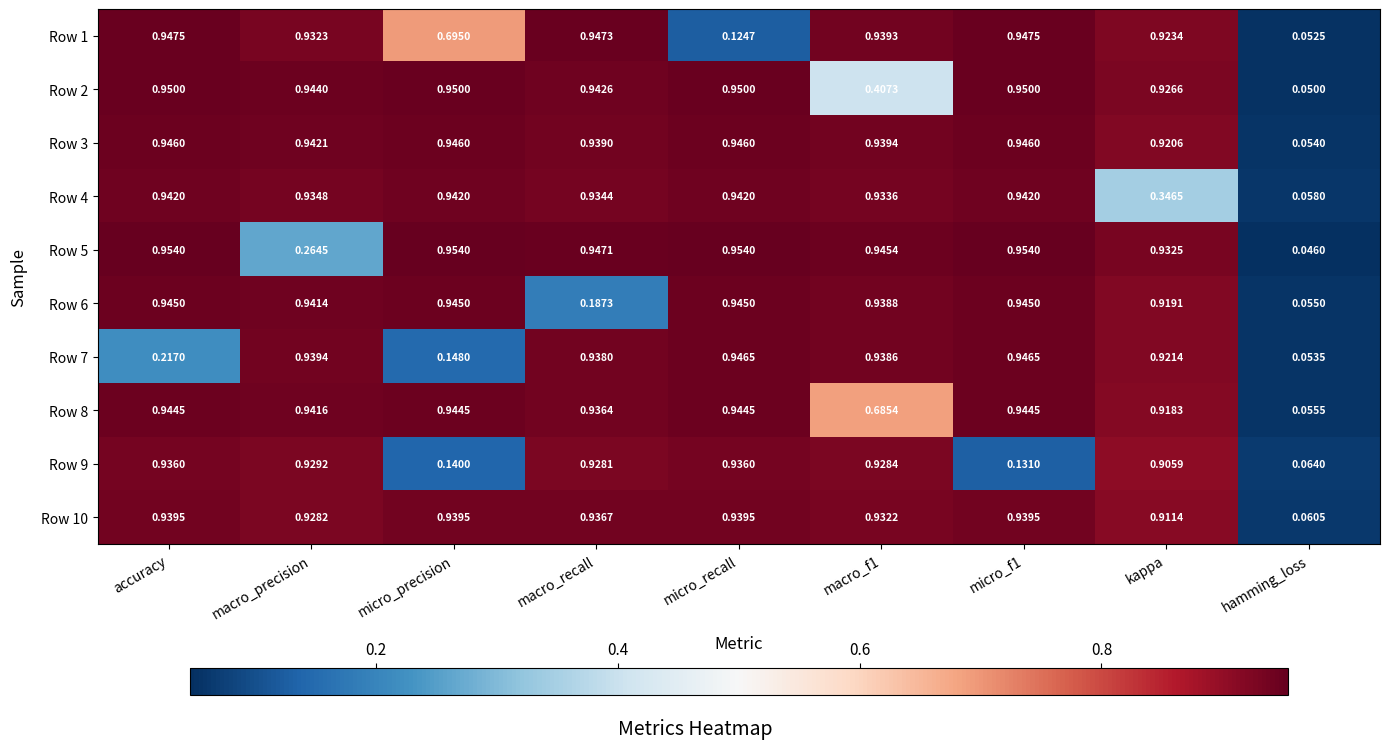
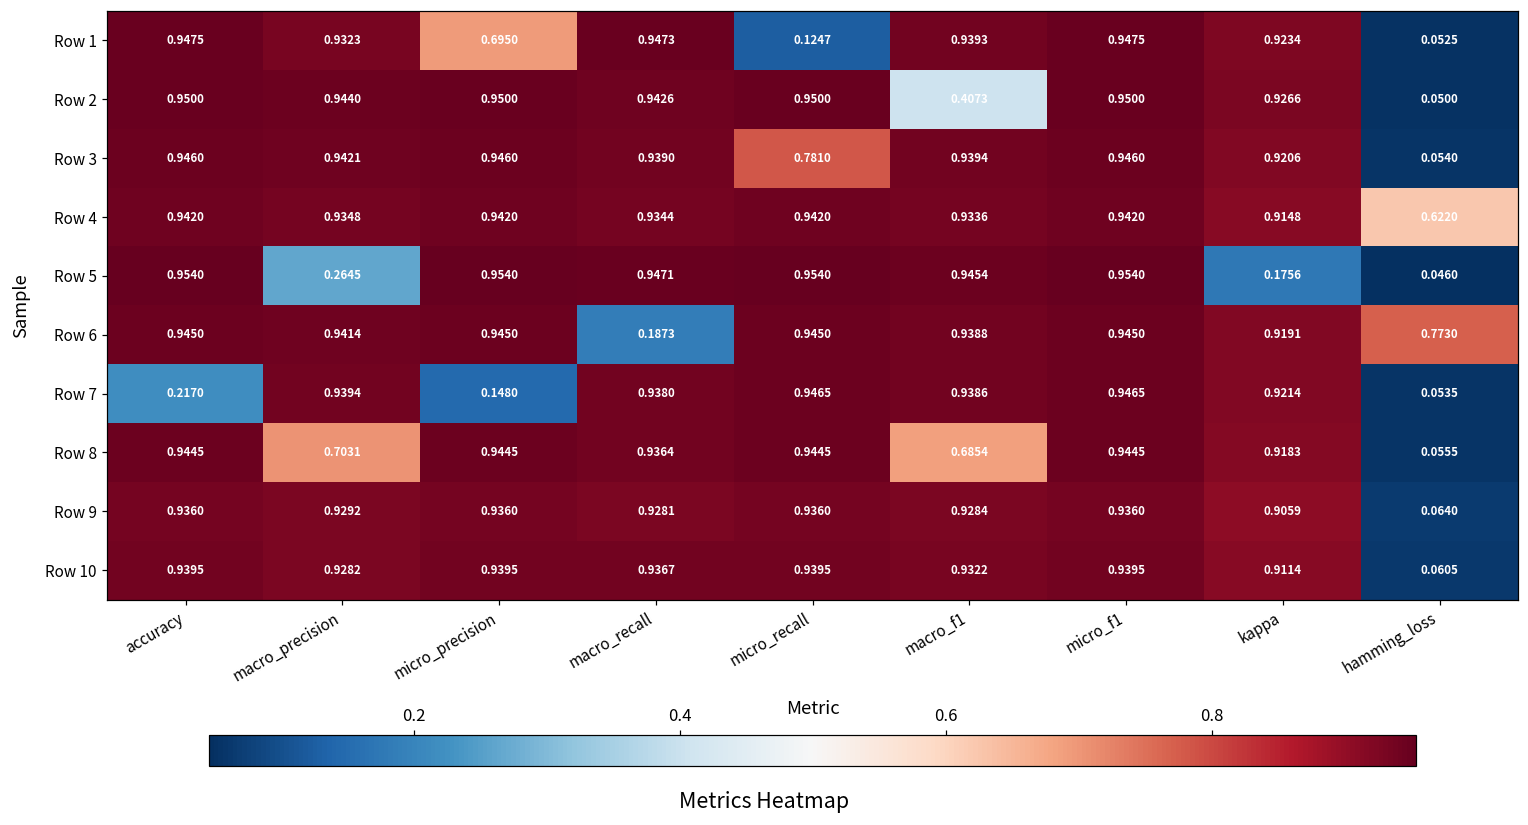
Row 3, micro_recall: 0.9460 -> 0.7810
Row 4, kappa: 0.3465 -> 0.9148
Row 4, hamming_loss: 0.0580 -> 0.6220
Row 5, kappa: 0.9325 -> 0.1756
Row 6, hamming_loss: 0.0550 -> 0.7730
Row 8, macro_precision: 0.9416 -> 0.7031
Row 9, micro_precision: 0.1400 -> 0.9360
Row 9, micro_f1: 0.1310 -> 0.9360
